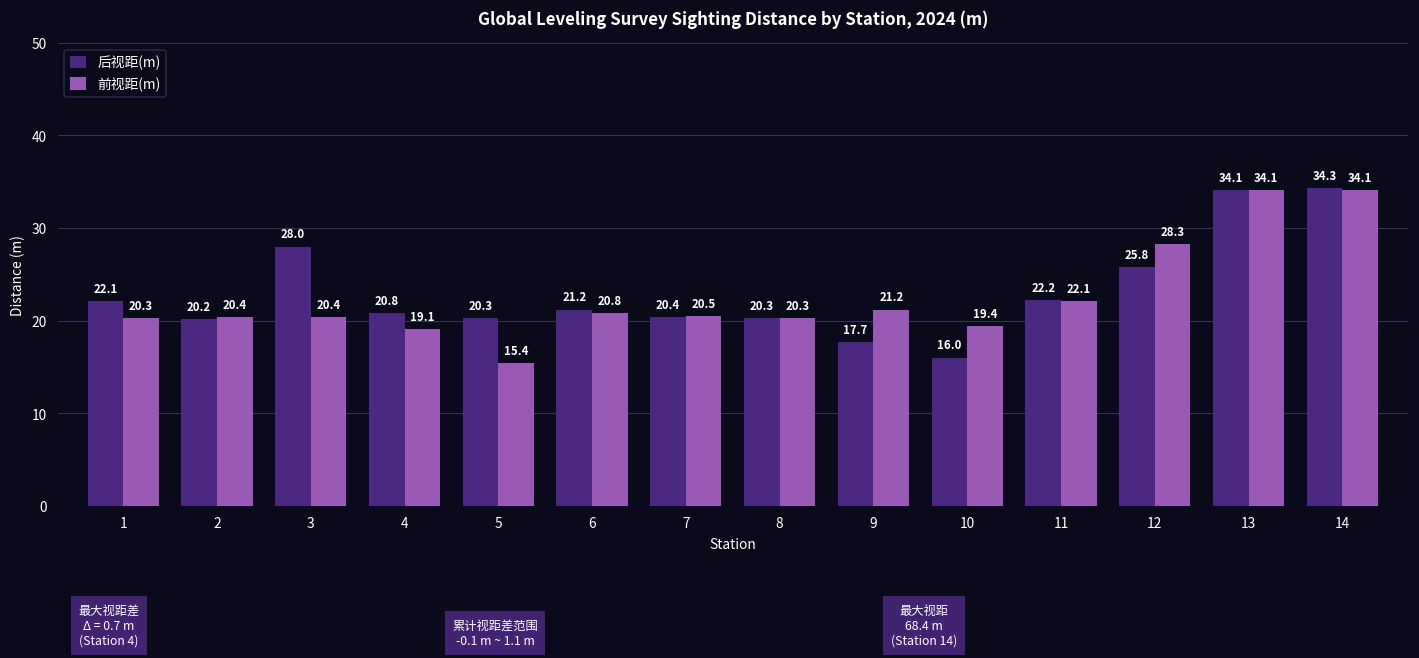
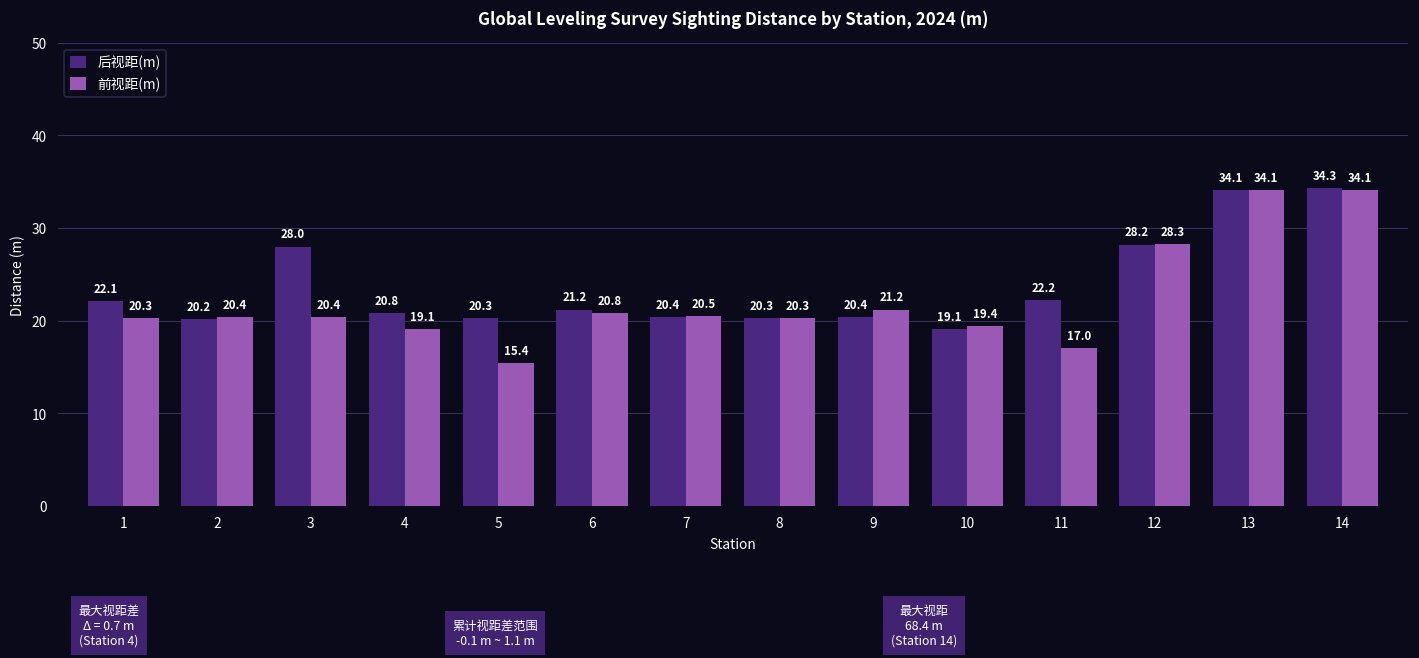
后视距(m), 9: 17.7 -> 20.4
后视距(m), 10: 16.0 -> 19.1
前视距(m), 11: 22.1 -> 17.0
后视距(m), 12: 25.8 -> 28.2
